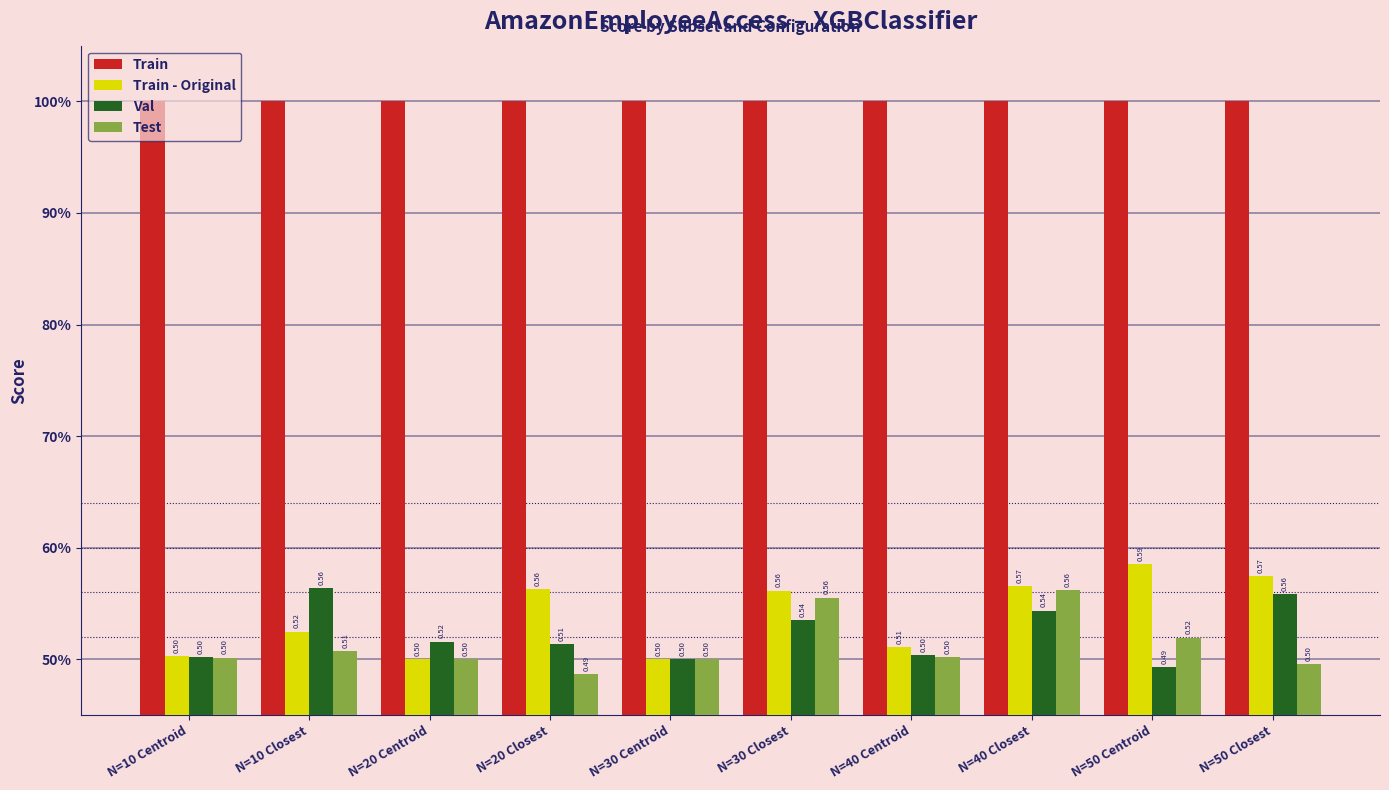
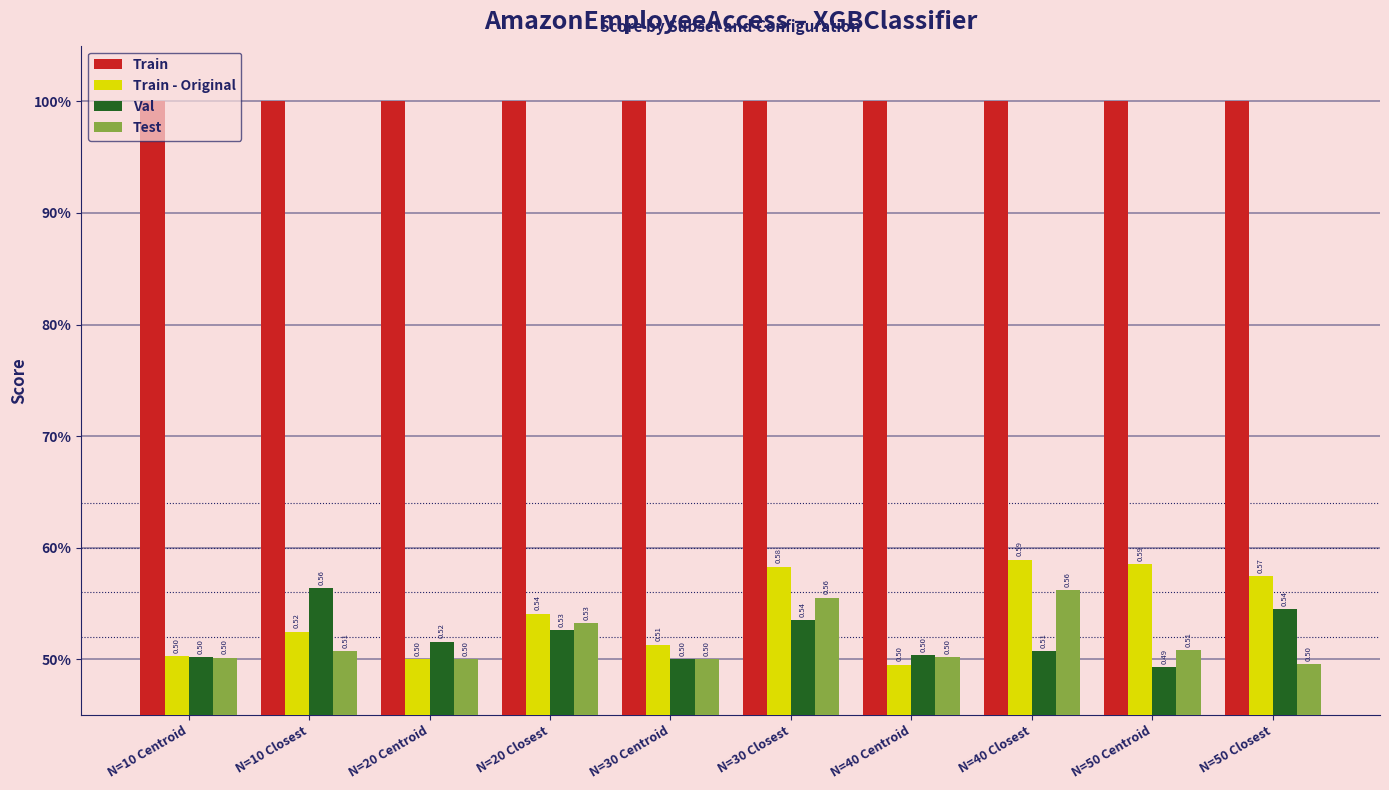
Train - Original, N=20 Closest: 0.56 -> 0.54
Val, N=20 Closest: 0.51 -> 0.53
Test, N=20 Closest: 0.49 -> 0.53
Train - Original, N=30 Centroid: 0.50 -> 0.51
Train - Original, N=30 Closest: 0.56 -> 0.58
Train - Original, N=40 Centroid: 0.51 -> 0.50
Train - Original, N=40 Closest: 0.57 -> 0.59
Val, N=40 Closest: 0.54 -> 0.51
Test, N=50 Centroid: 0.52 -> 0.51
Val, N=50 Closest: 0.56 -> 0.54
